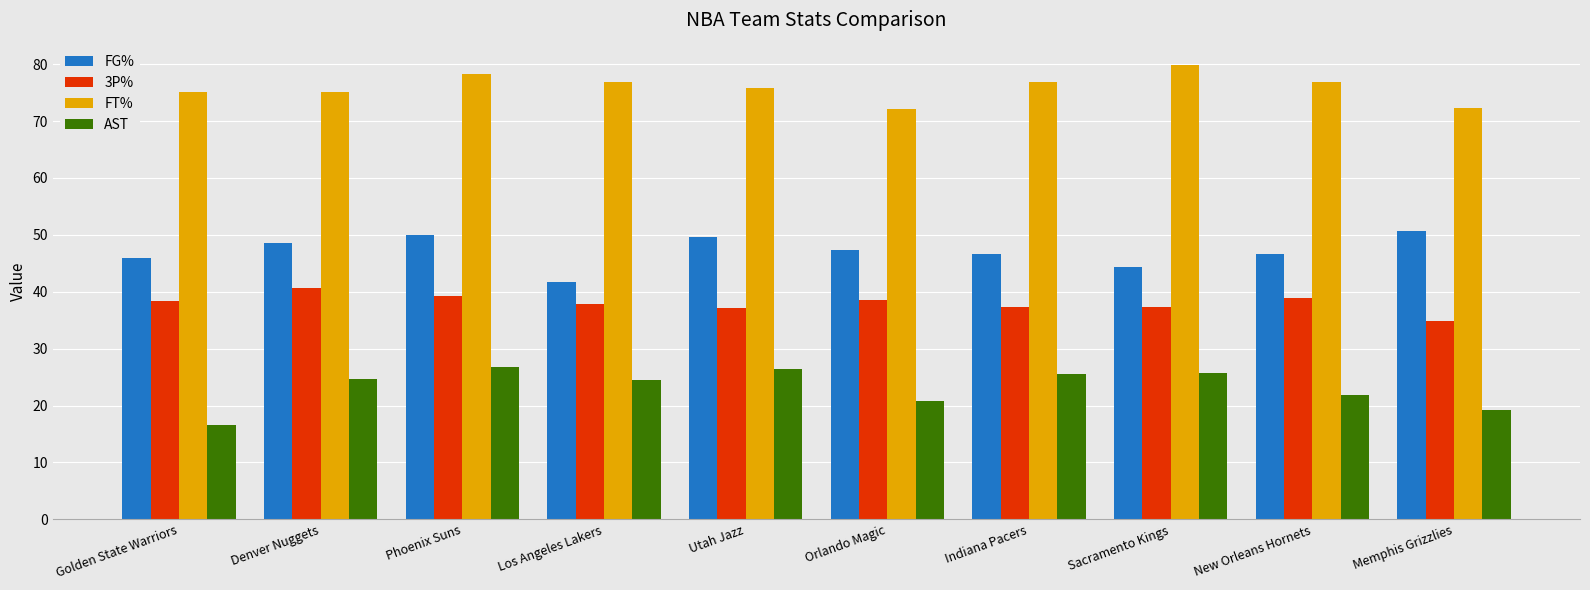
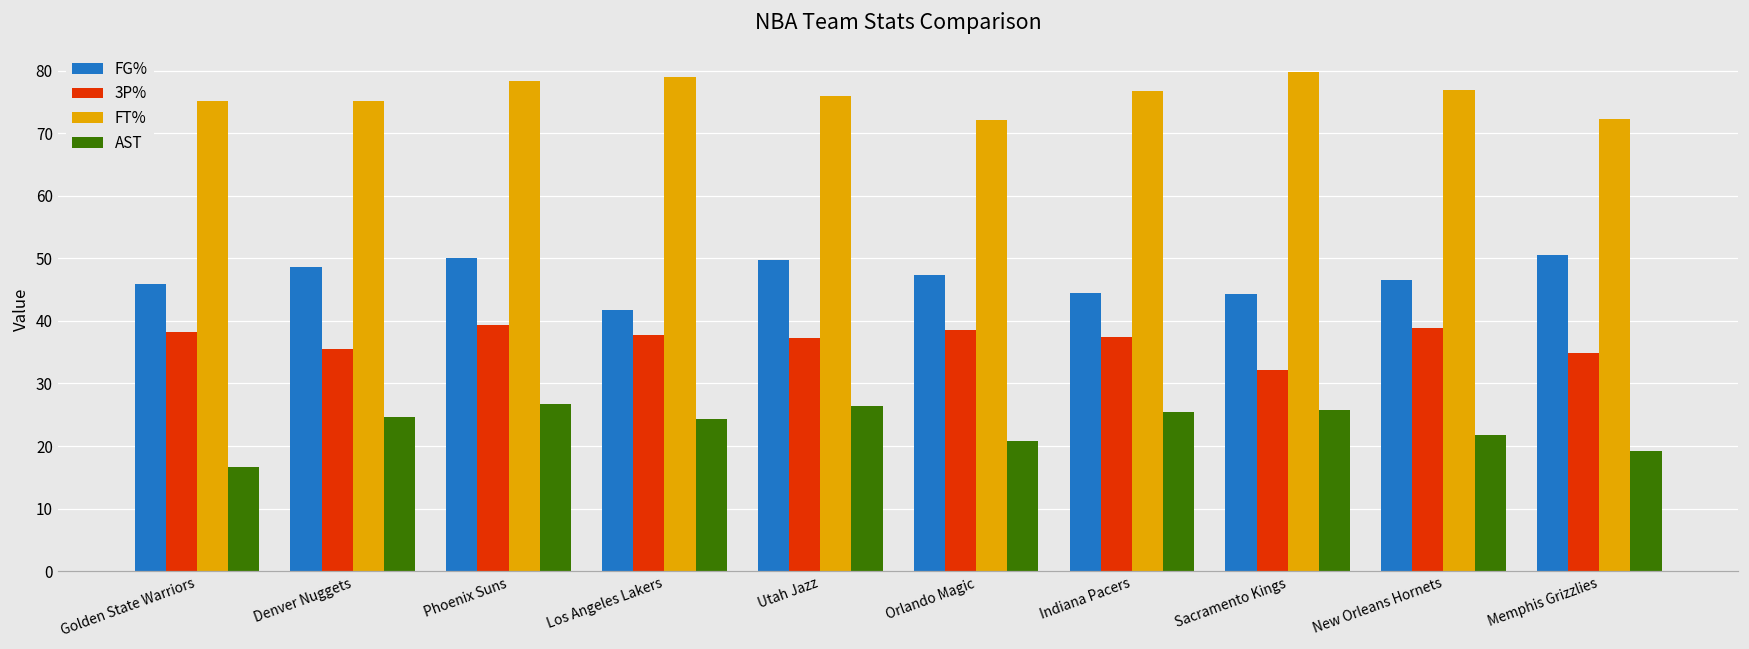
3P%, Denver Nuggets: 41 -> 36
FT%, Los Angeles Lakers: 77 -> 79
FG%, Indiana Pacers: 47 -> 44
3P%, Sacramento Kings: 37 -> 32
